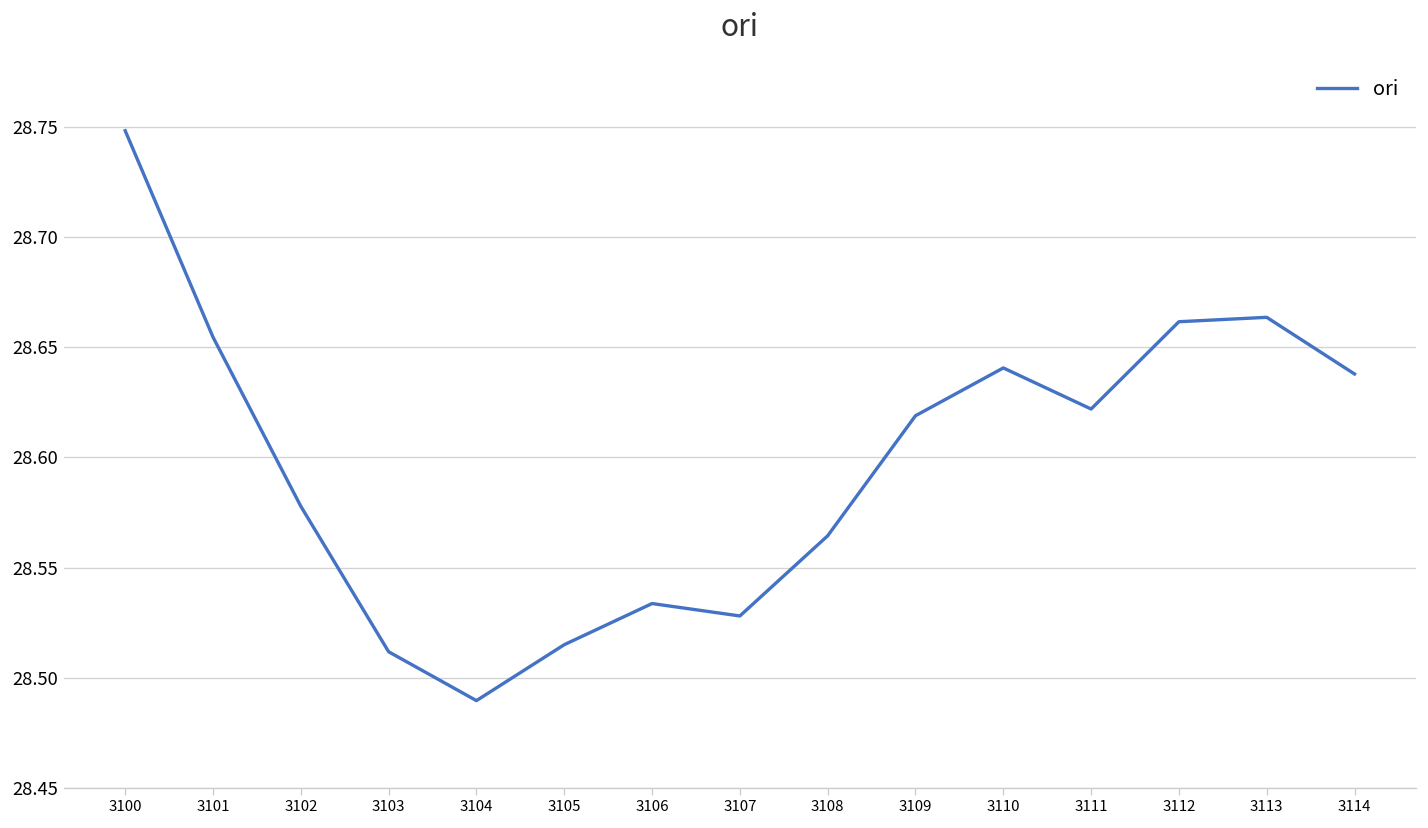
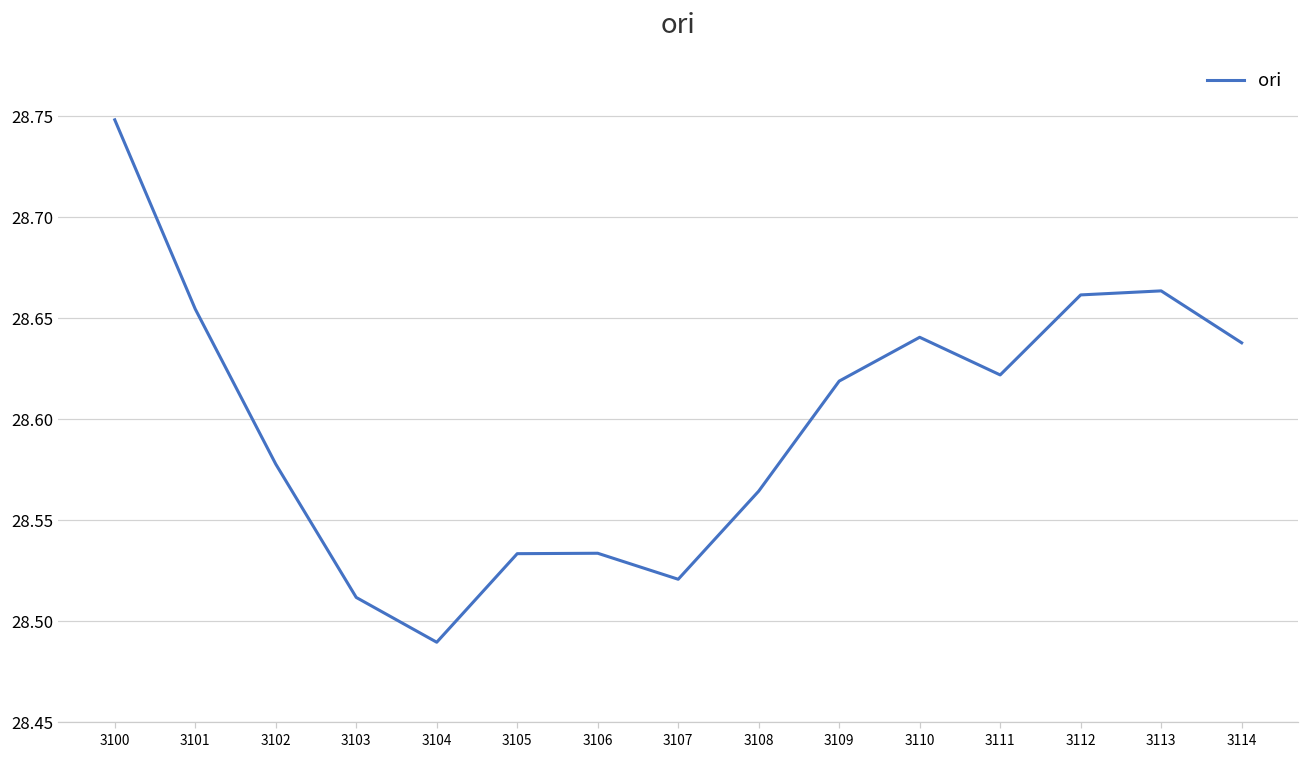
3105: 28.515 -> 28.533
3107: 28.528 -> 28.521
